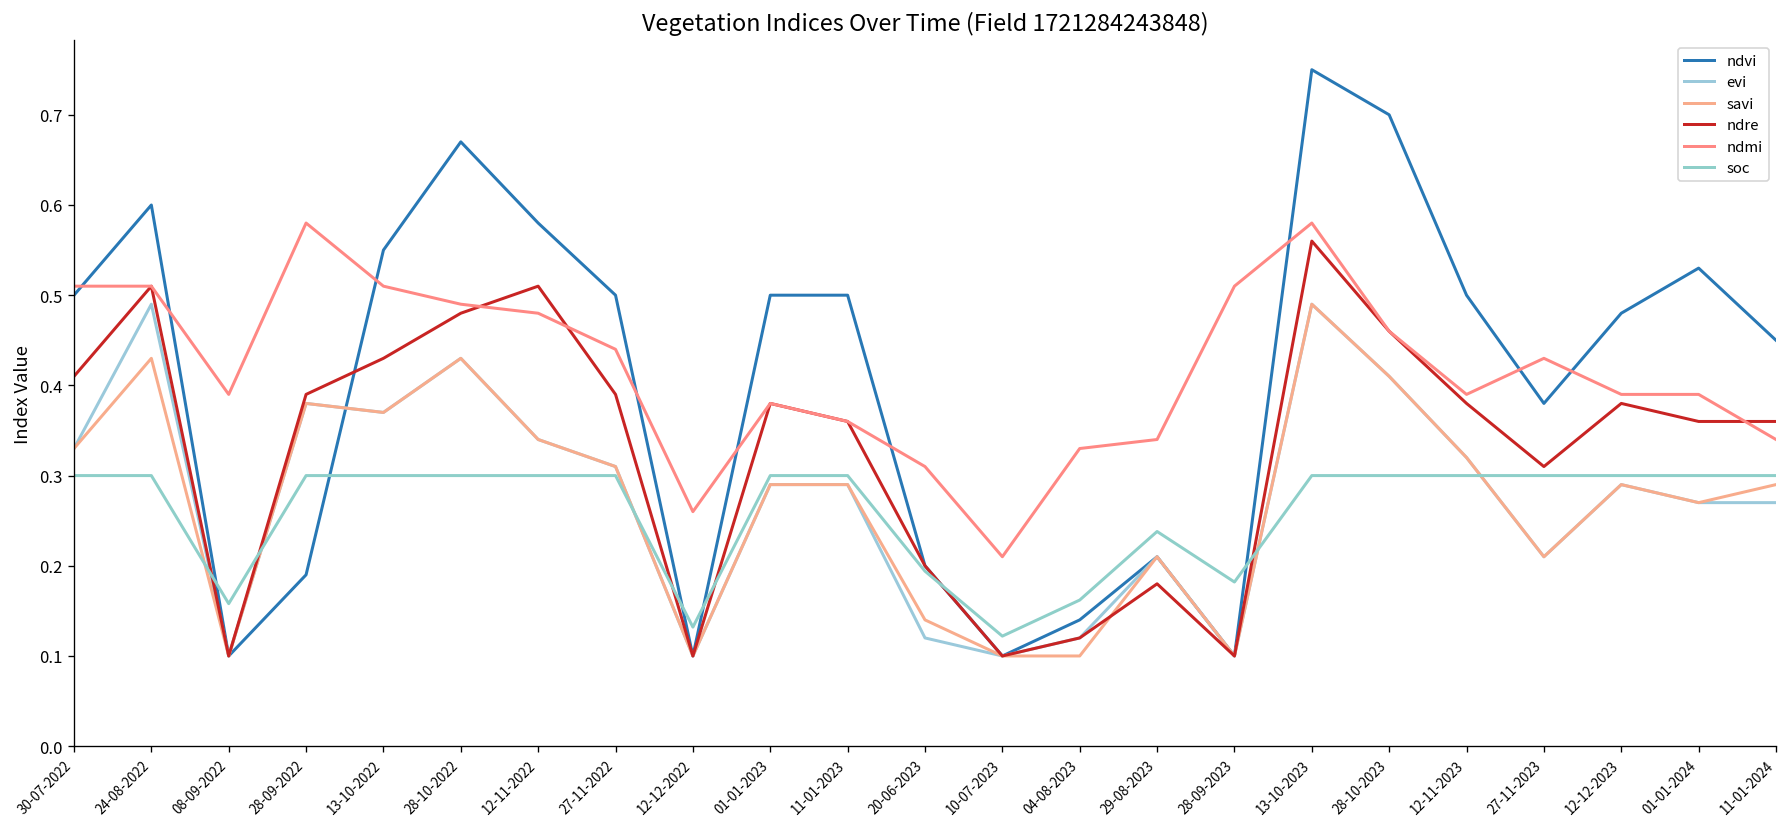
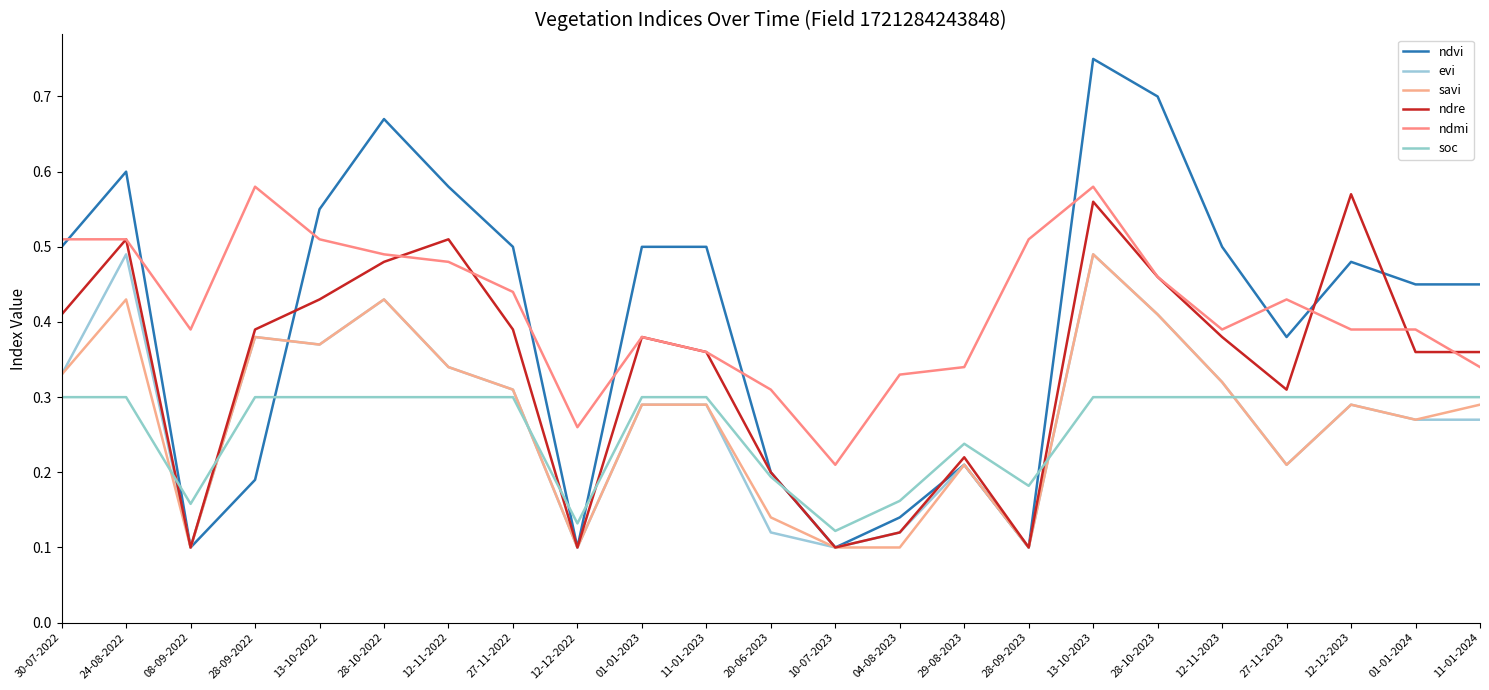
ndre, 29-08-2023: 0.18 -> 0.22
ndre, 12-12-2023: 0.38 -> 0.57
ndvi, 01-01-2024: 0.53 -> 0.45
